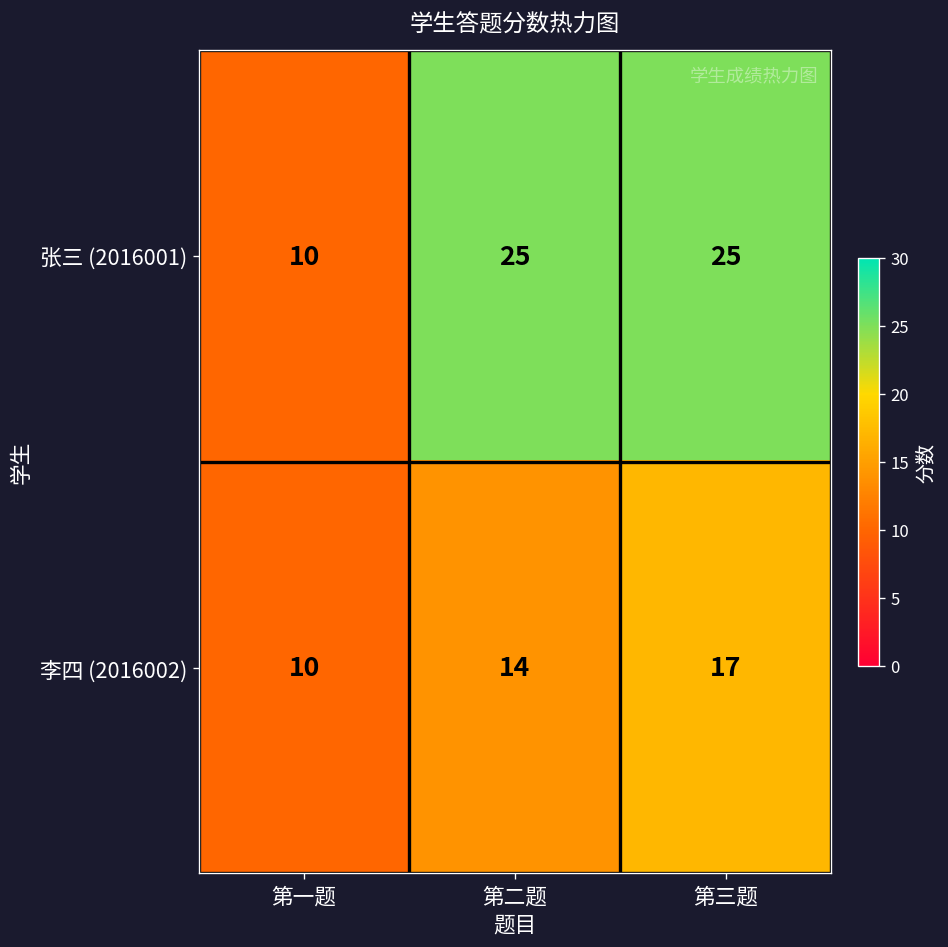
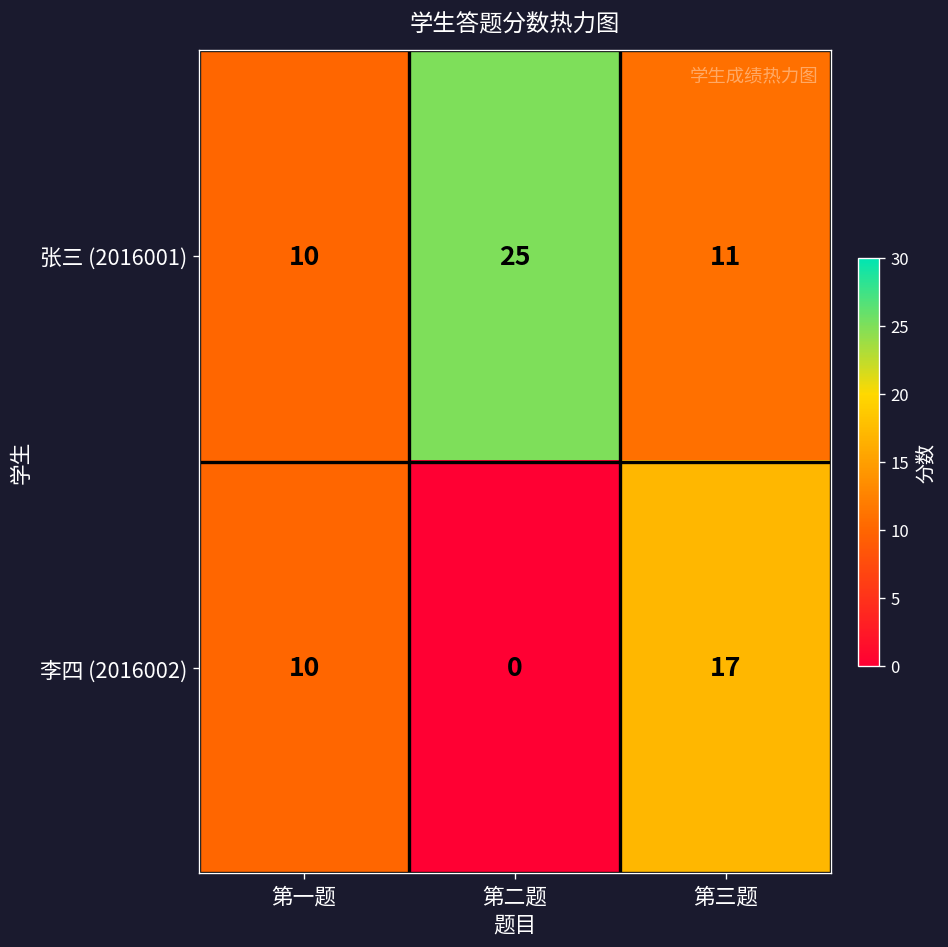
张三 (2016001), 第三题: 25 -> 11
李四 (2016002), 第二题: 14 -> 0
